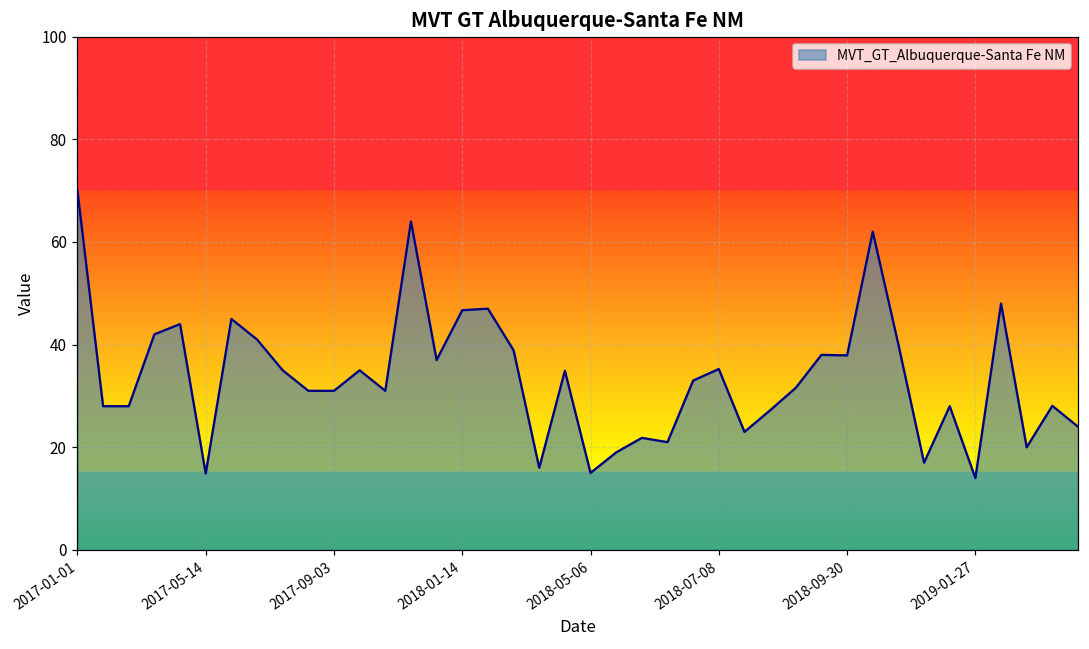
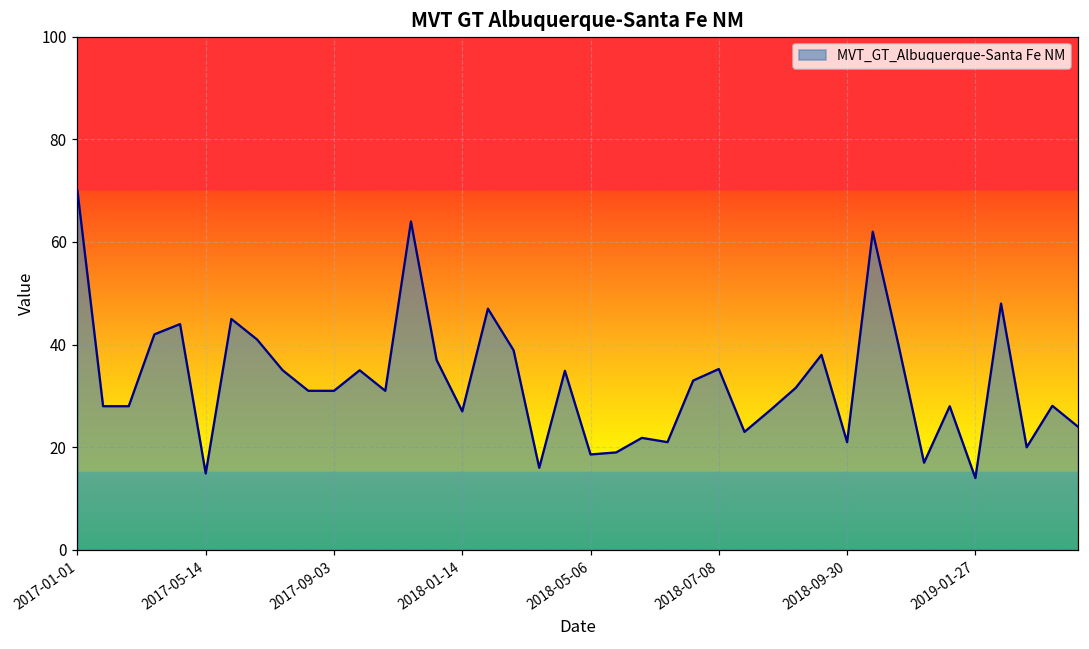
2018-01-14: 47 -> 27
2018-05-06: 15 -> 19
2018-09-30: 38 -> 21
